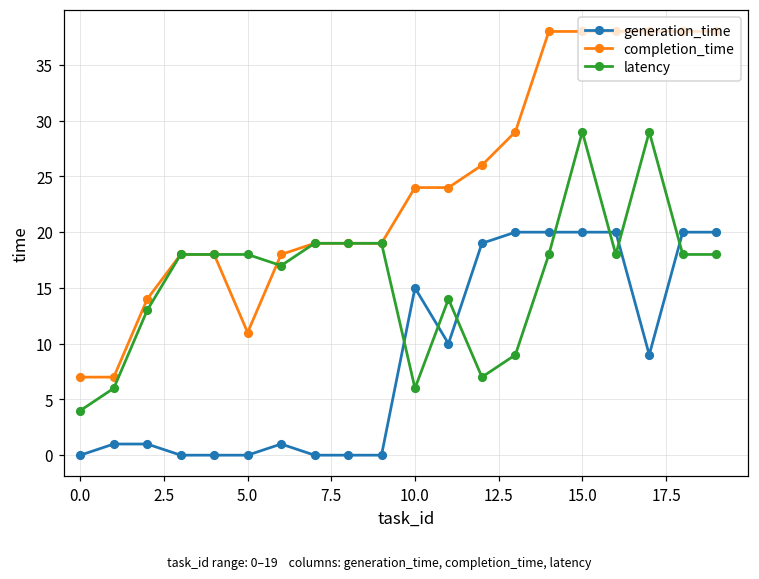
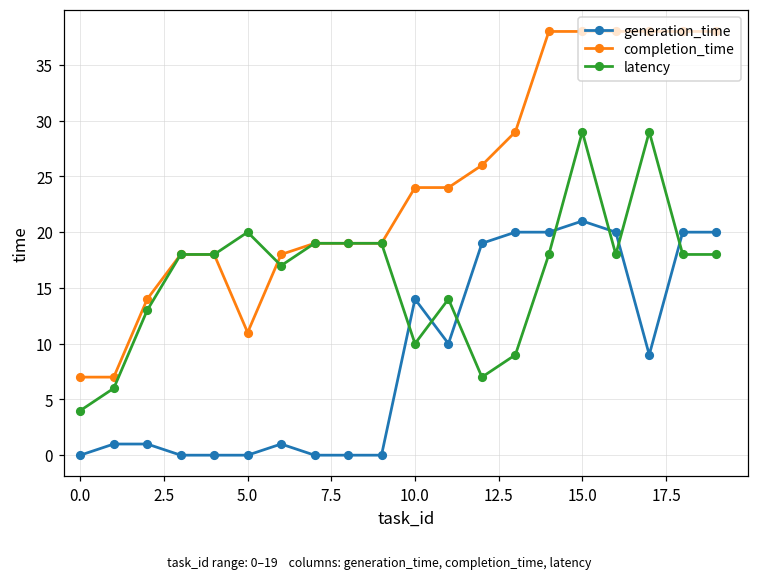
latency, 5.0: 18 -> 20
generation_time, 10.0: 15 -> 14
latency, 10.0: 6 -> 10
generation_time, 15.0: 20 -> 21
